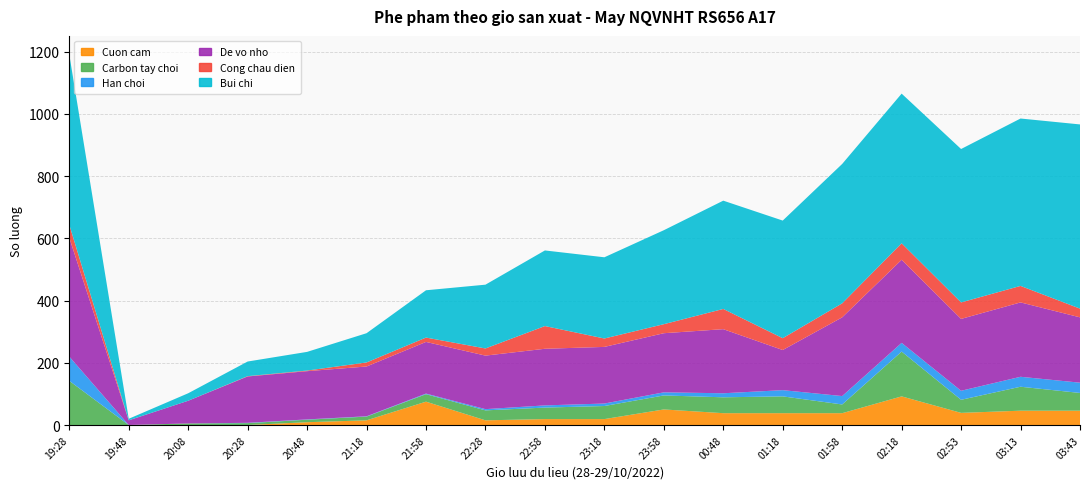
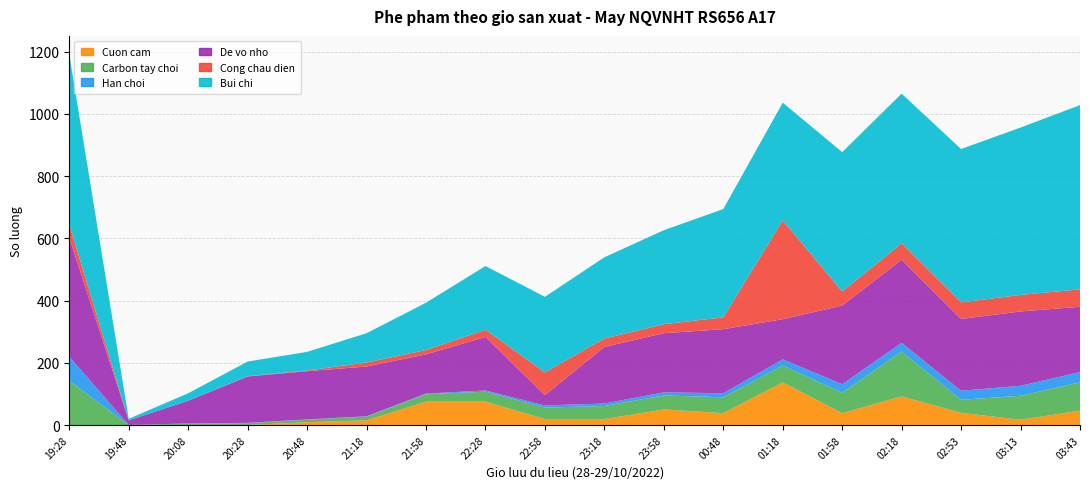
De vo nho, 21:58: 170 -> 130
Cuon cam, 22:28: 20 -> 80
De vo nho, 22:58: 180 -> 30
Cong chau dien, 00:48: 70 -> 40
Cuon cam, 01:18: 40 -> 140
Cong chau dien, 01:18: 40 -> 320
Carbon tay choi, 01:58: 30 -> 70
Cuon cam, 03:13: 50 -> 20
Carbon tay choi, 03:43: 60 -> 90
Cong chau dien, 03:43: 30 -> 60
